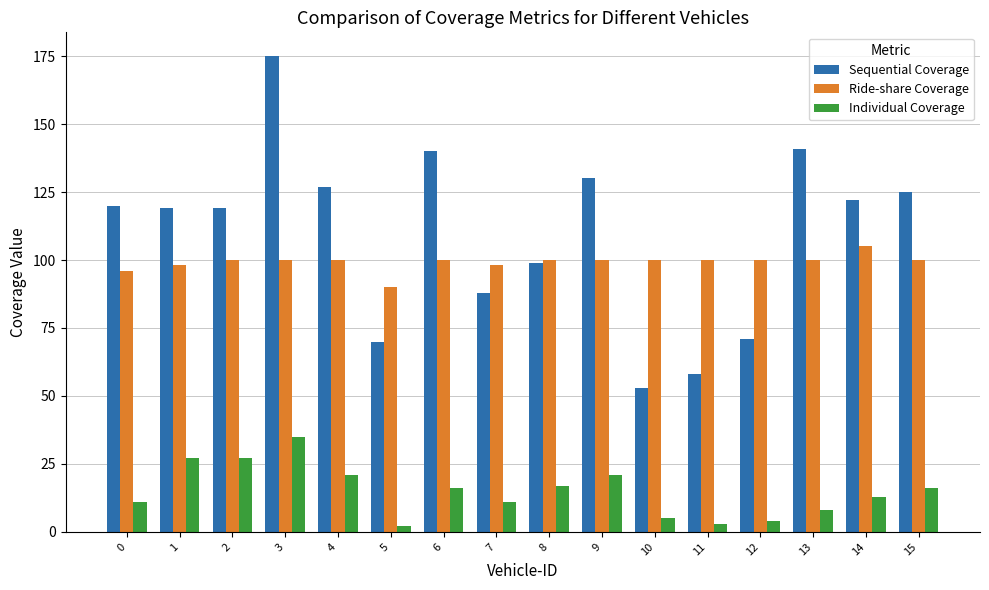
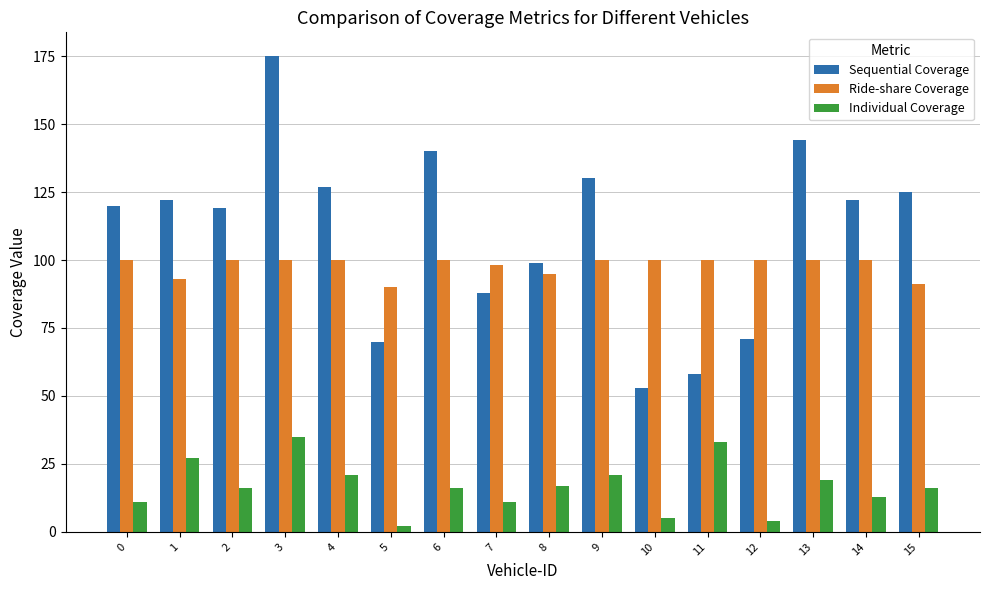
Ride-share Coverage, 0: 96 -> 100
Sequential Coverage, 1: 119 -> 122
Ride-share Coverage, 1: 98 -> 93
Individual Coverage, 2: 27 -> 16
Ride-share Coverage, 8: 100 -> 95
Individual Coverage, 11: 3 -> 33
Sequential Coverage, 13: 141 -> 144
Individual Coverage, 13: 8 -> 19
Ride-share Coverage, 14: 105 -> 100
Ride-share Coverage, 15: 100 -> 91
